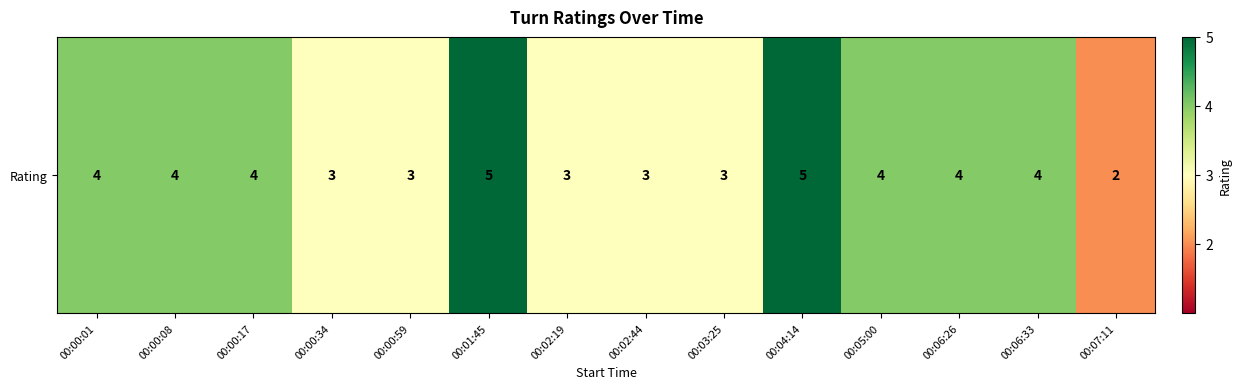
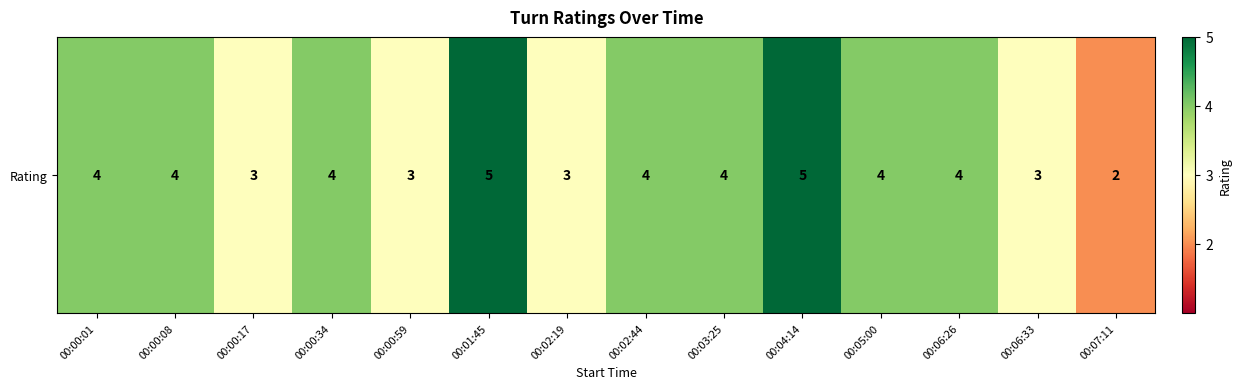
Rating, 00:00:17: 4 -> 3
Rating, 00:00:34: 3 -> 4
Rating, 00:02:44: 3 -> 4
Rating, 00:03:25: 3 -> 4
Rating, 00:06:33: 4 -> 3
